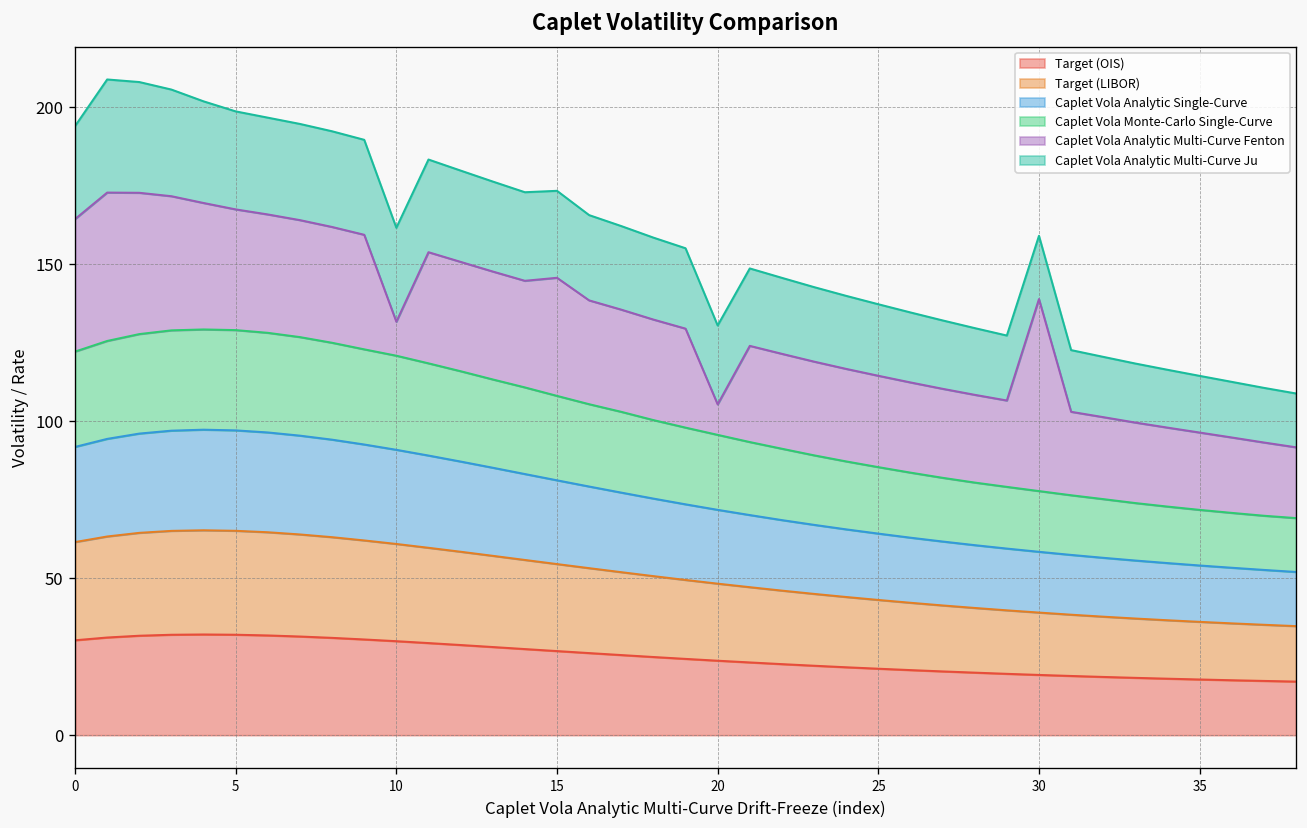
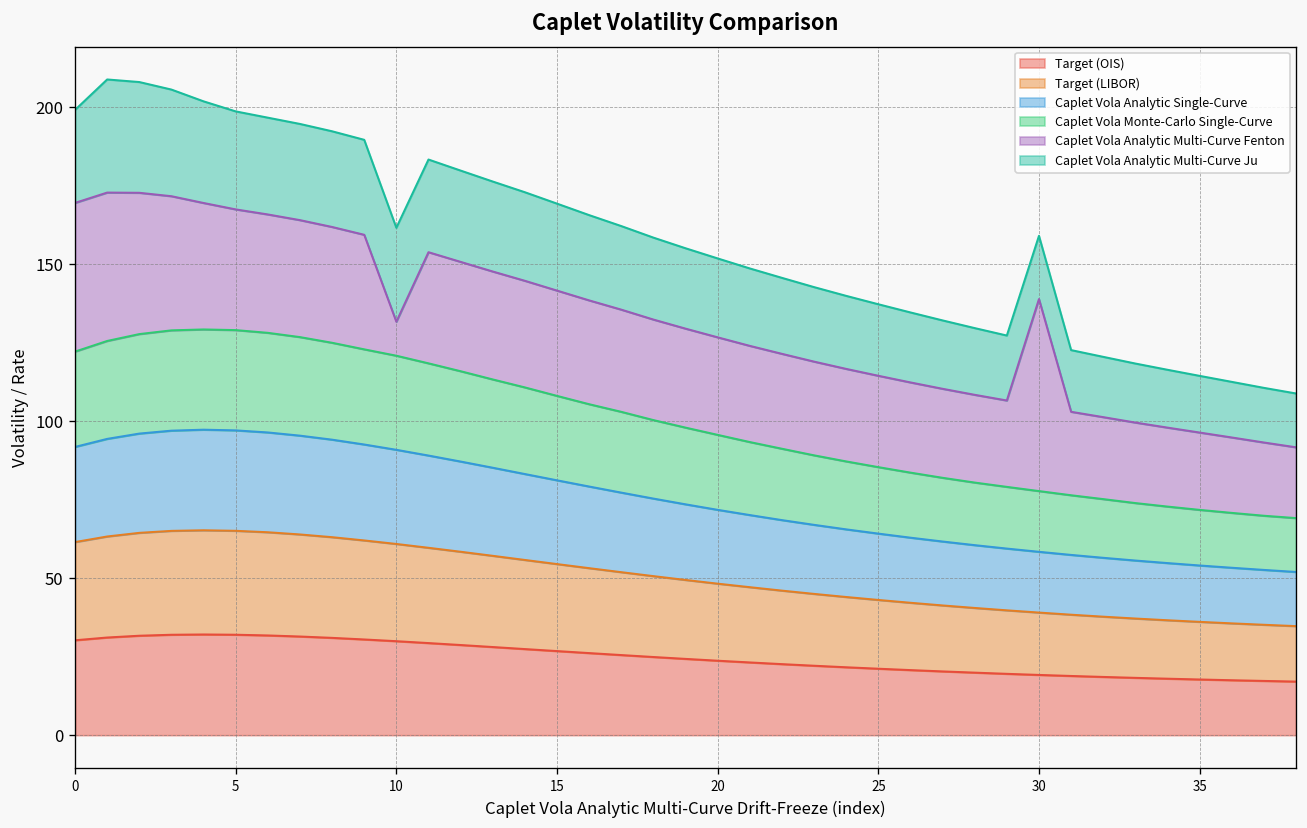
Caplet Vola Analytic Multi-Curve Fenton, 0: 42 -> 47
Caplet Vola Analytic Multi-Curve Fenton, 15: 38 -> 34
Caplet Vola Analytic Multi-Curve Fenton, 20: 10 -> 31
